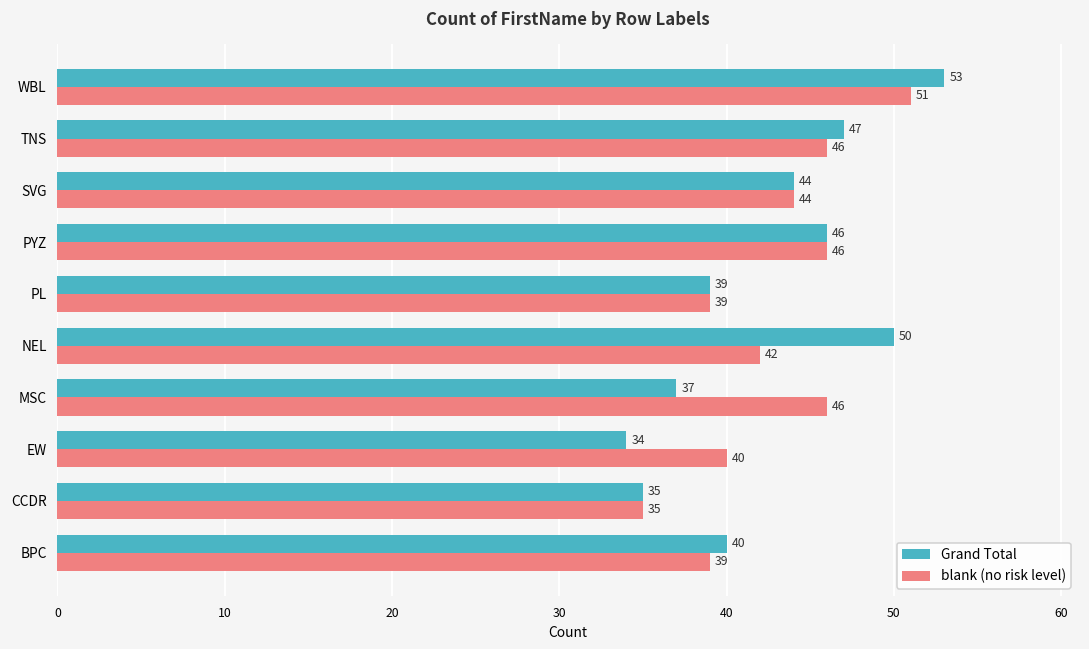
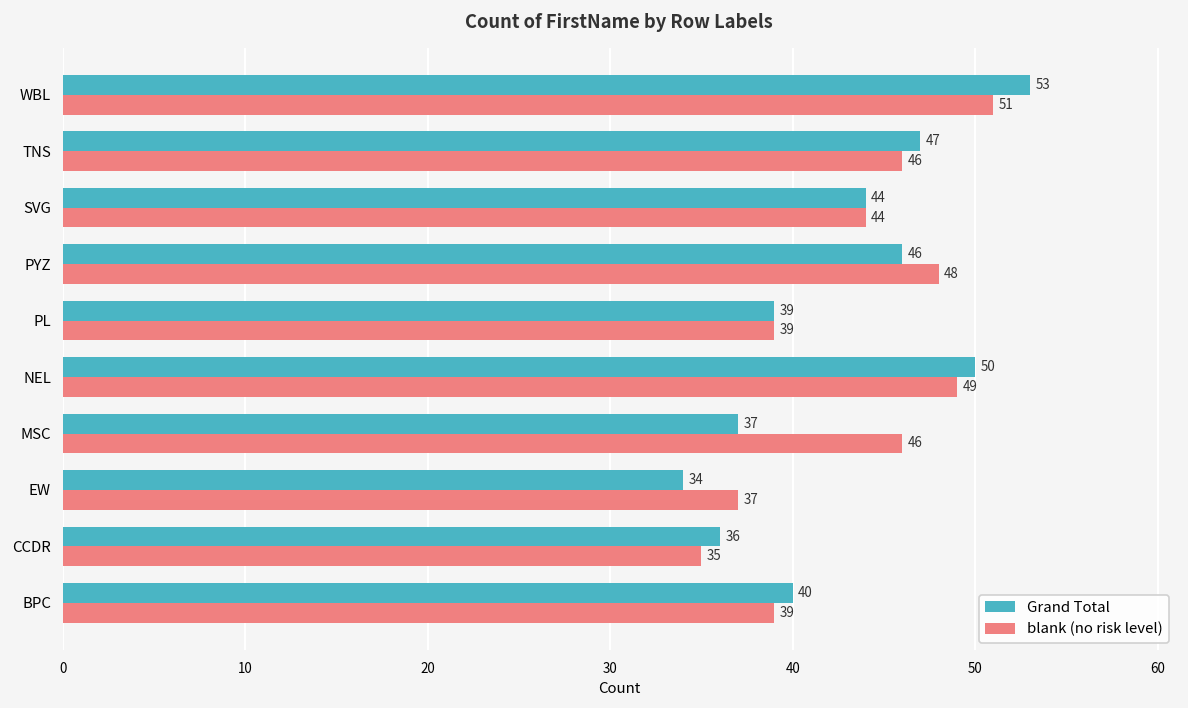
blank (no risk level), PYZ: 46 -> 48
blank (no risk level), NEL: 42 -> 49
blank (no risk level), EW: 40 -> 37
Grand Total, CCDR: 35 -> 36
